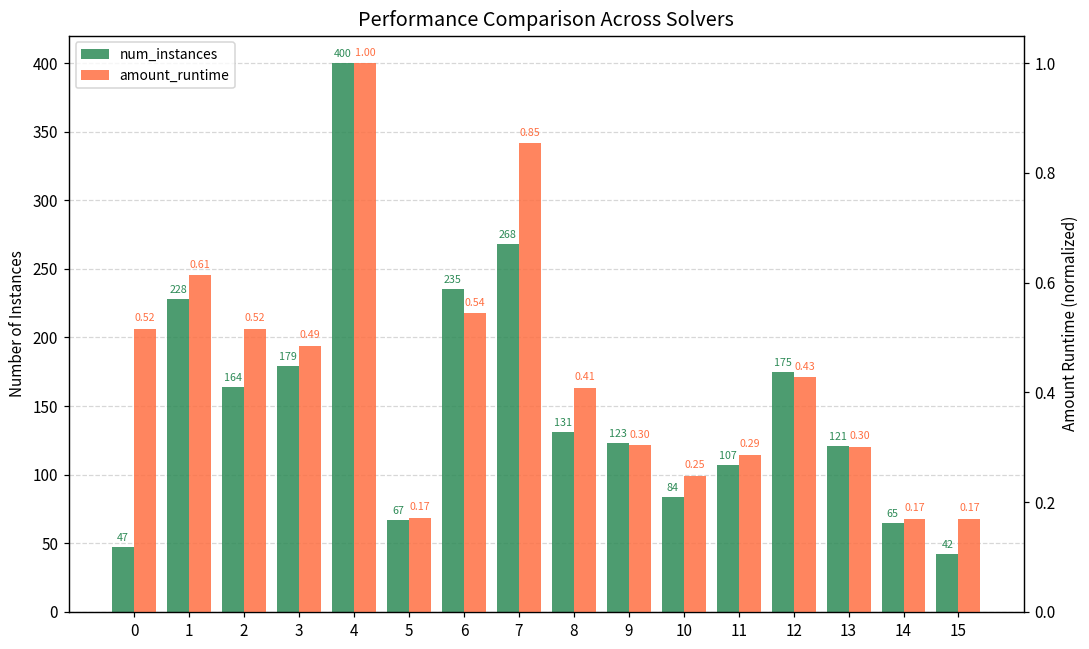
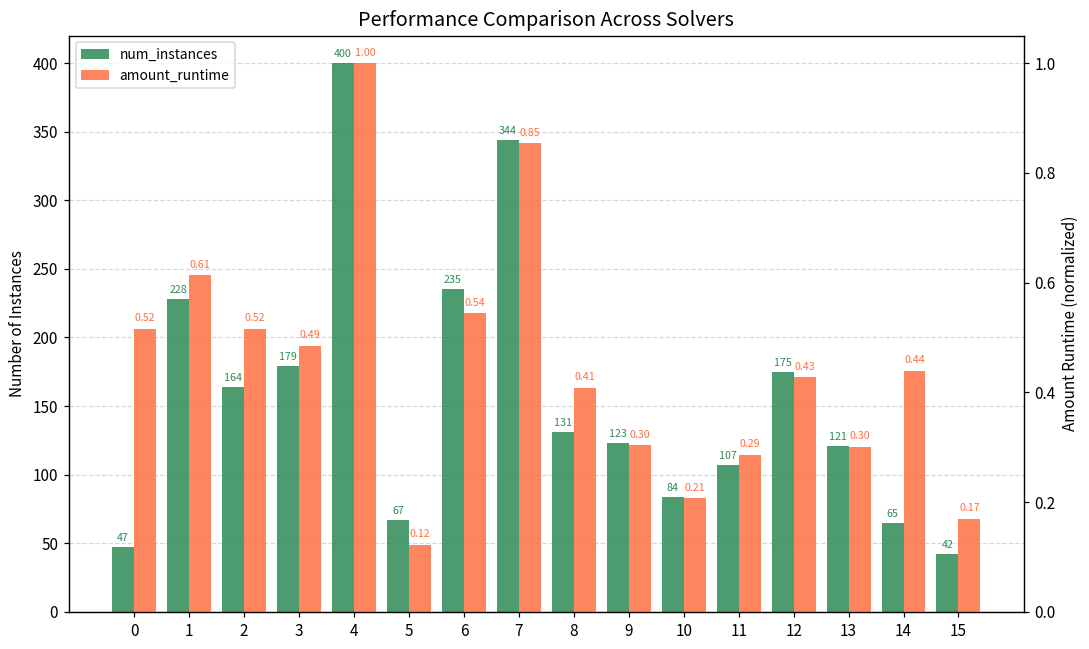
num_instances, 7: 268 -> 344
amount_runtime, 5: 0.17 -> 0.12
amount_runtime, 10: 0.25 -> 0.21
amount_runtime, 14: 0.17 -> 0.44
